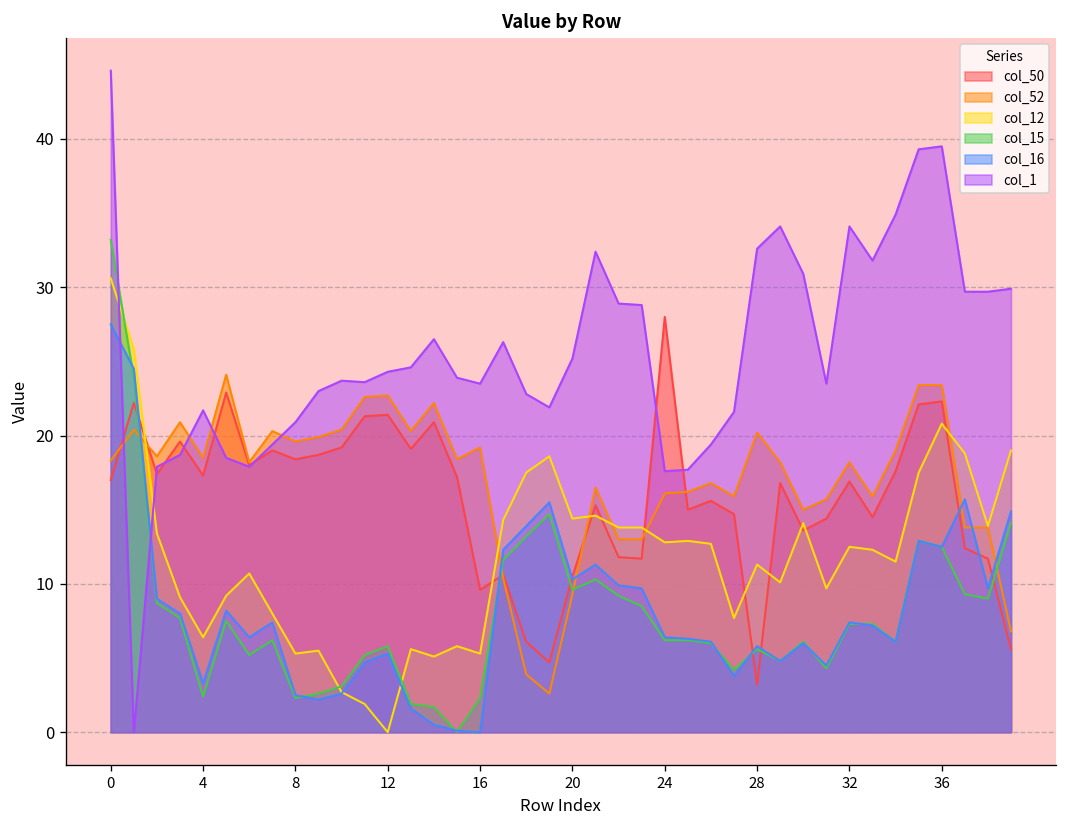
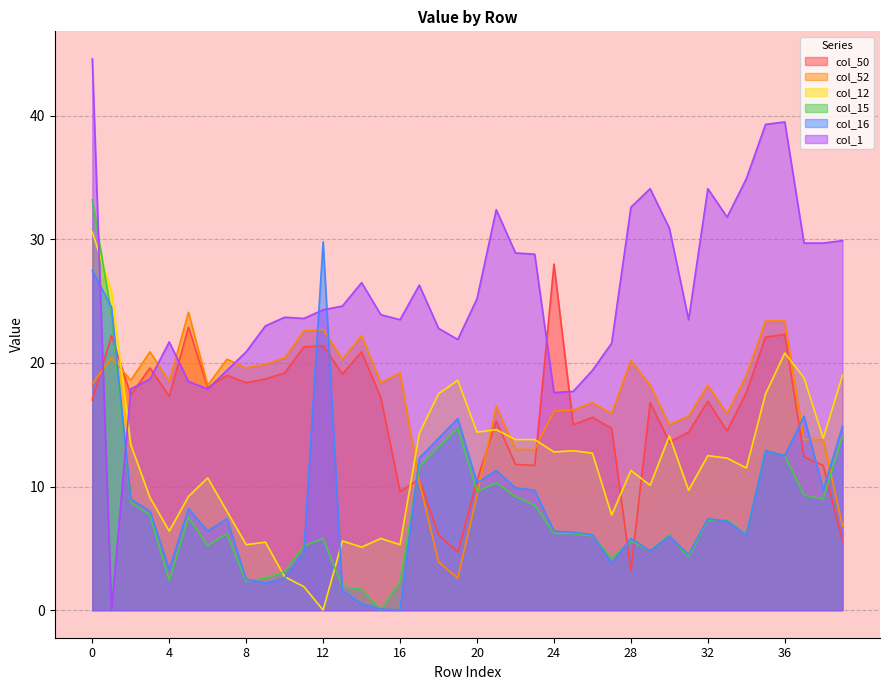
col_16, 12: 5.3 -> 29.8
